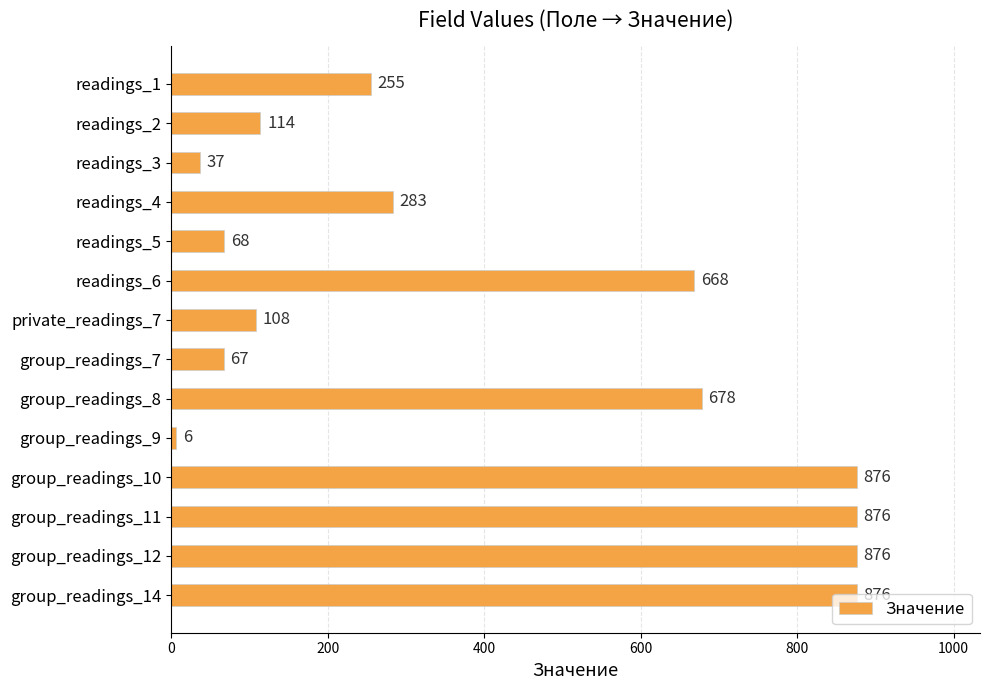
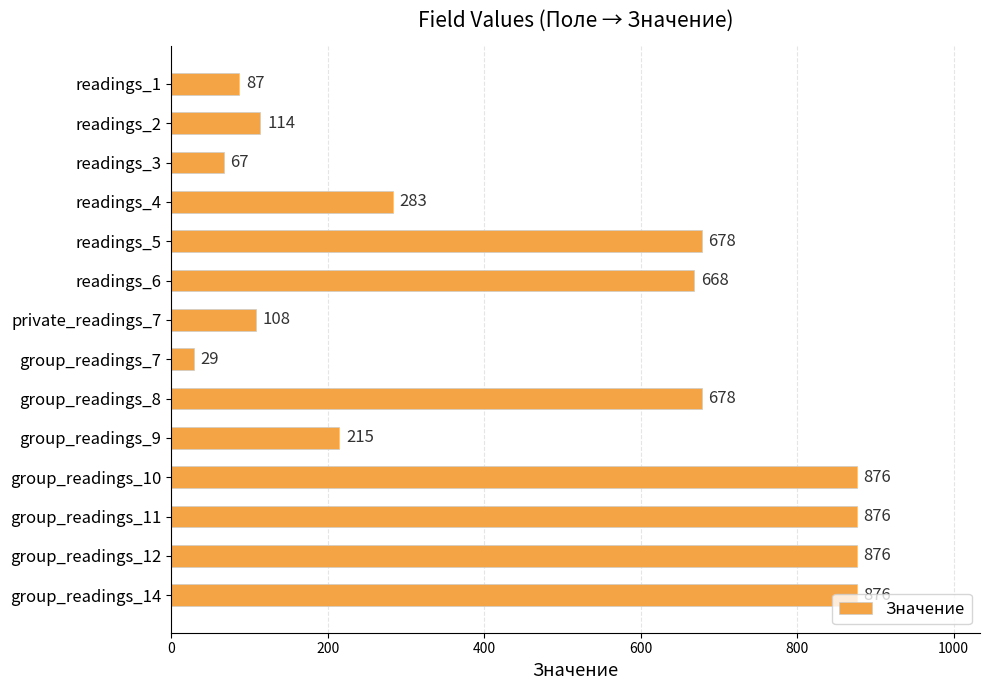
readings_1: 255 -> 87
readings_3: 37 -> 67
readings_5: 68 -> 678
group_readings_7: 67 -> 29
group_readings_9: 6 -> 215
